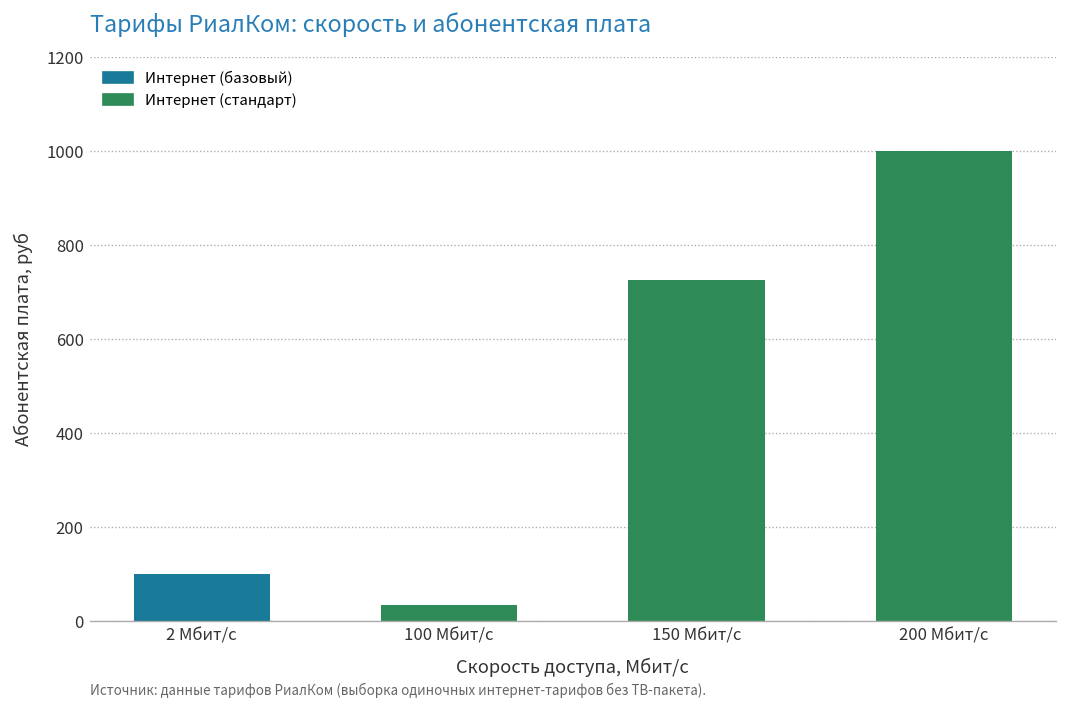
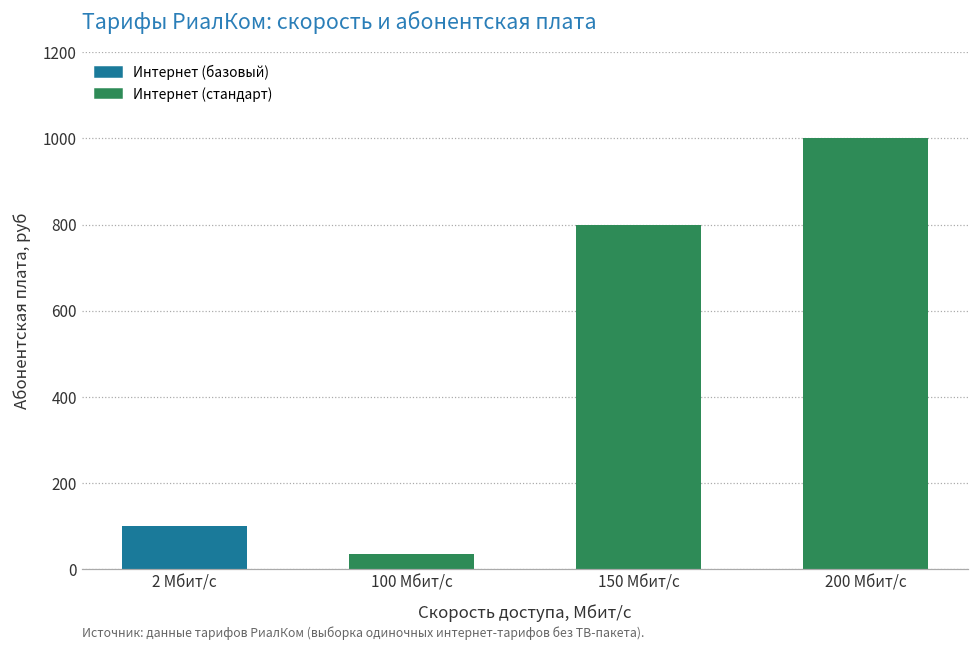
150 Мбит/с: 730 -> 800
